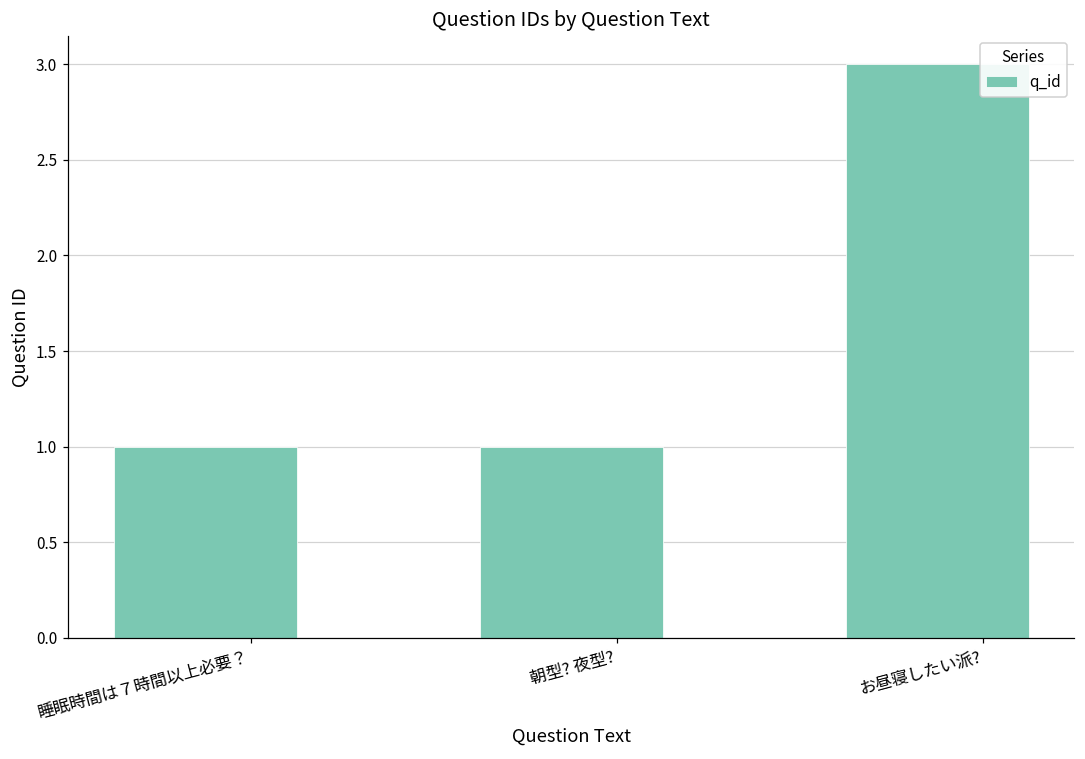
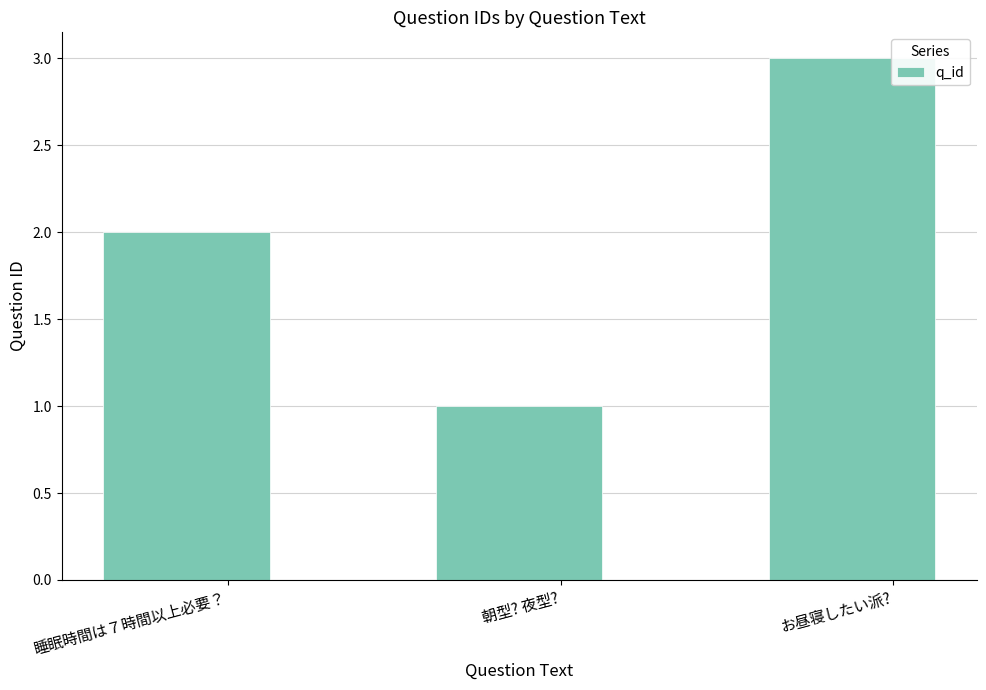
睡眠時間は７時間以上必要？: 1 -> 2
